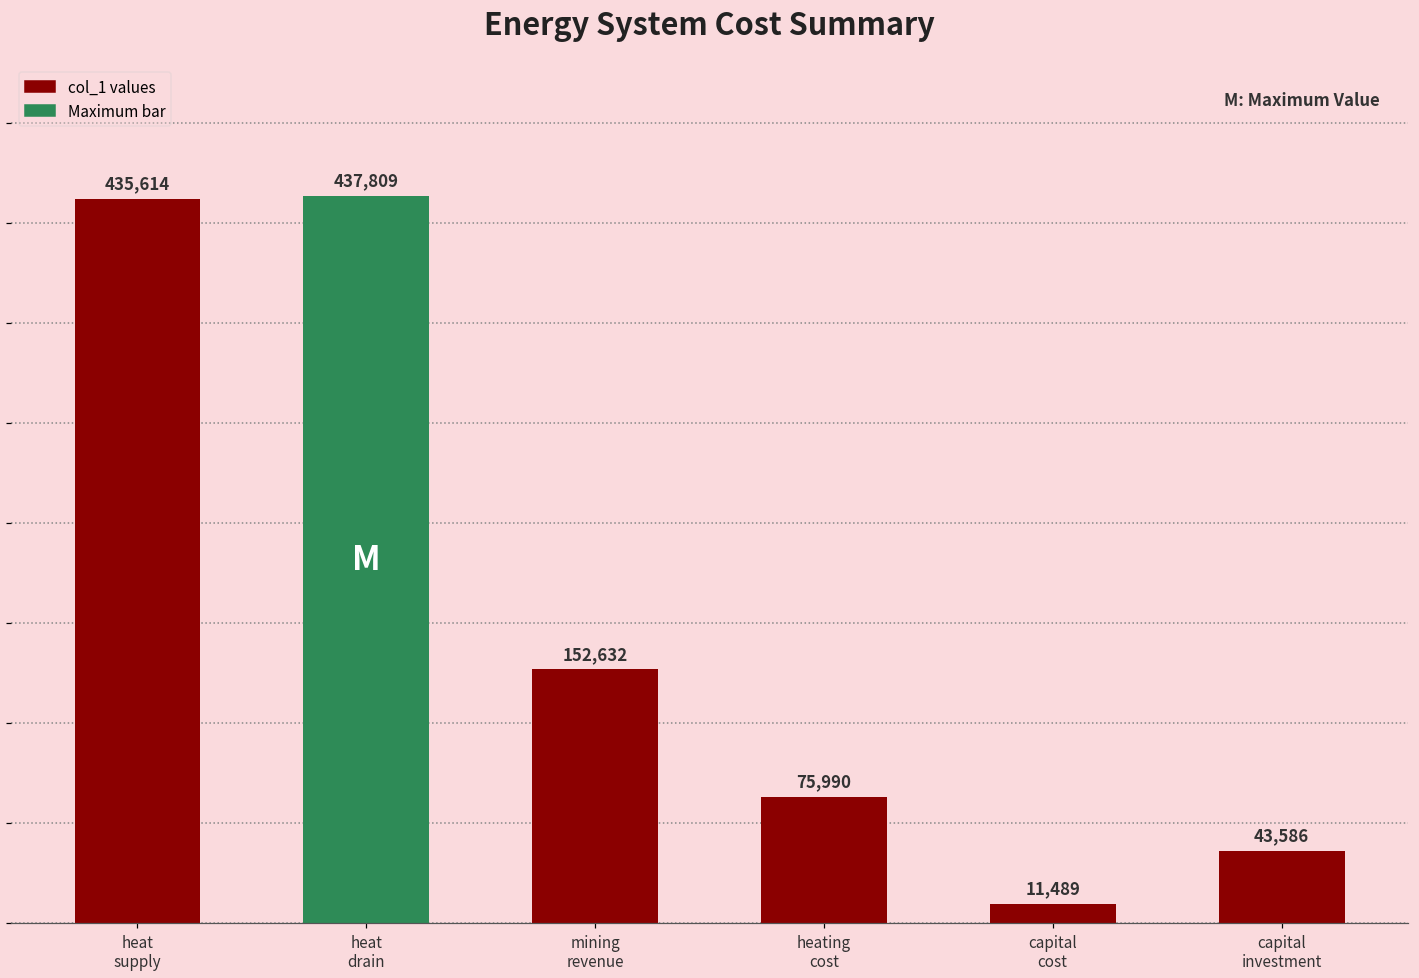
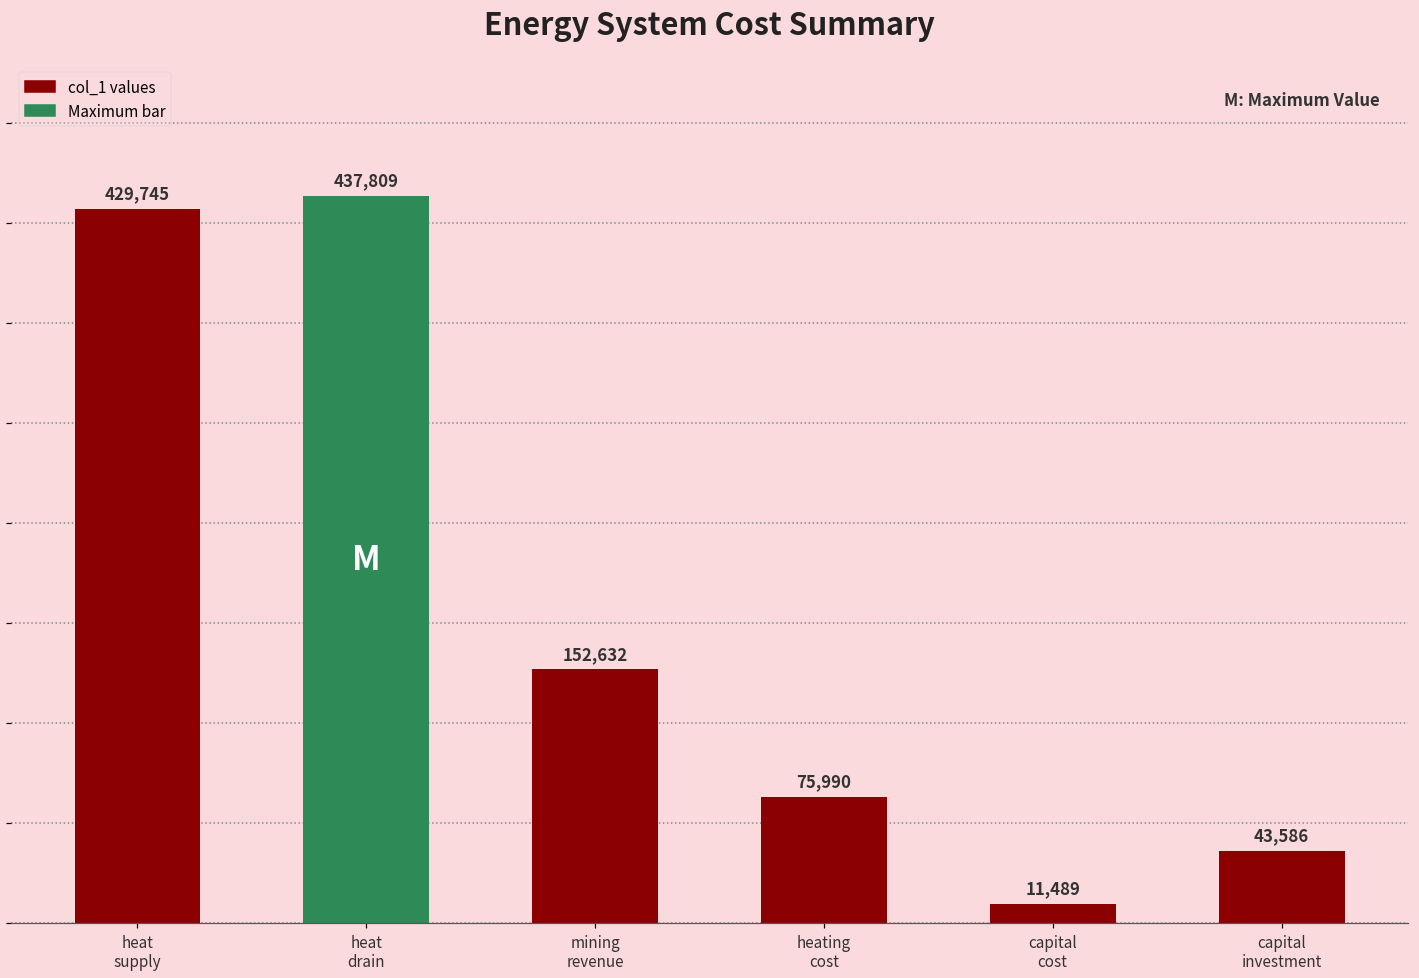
heat supply: 435,614 -> 429,745
